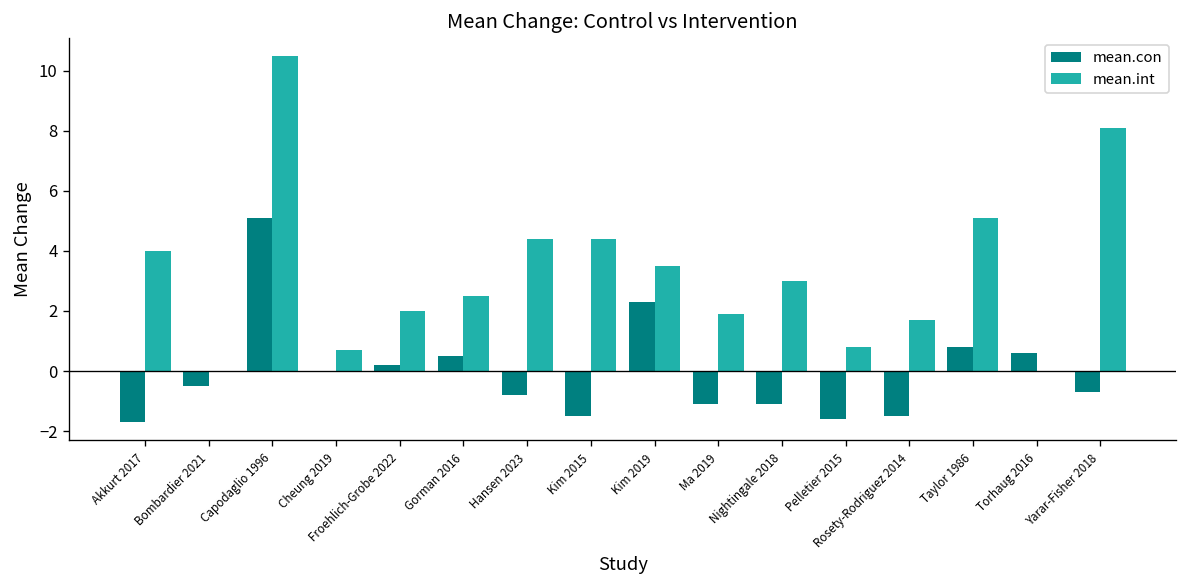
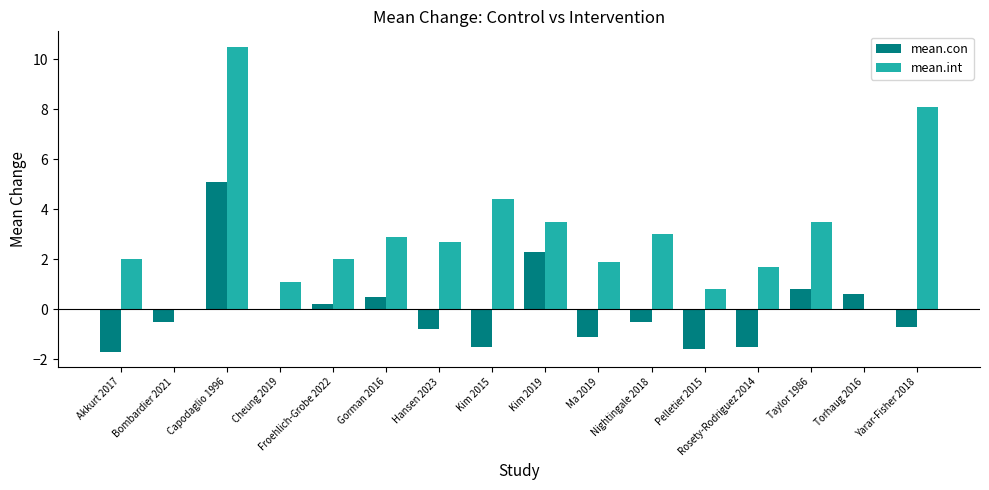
mean.int, Akkurt 2017: 4 -> 2
mean.int, Cheung 2019: 0.7 -> 1.1
mean.int, Gorman 2016: 2.5 -> 2.9
mean.int, Hansen 2023: 4.4 -> 2.7
mean.con, Nightingale 2018: -1.1 -> -0.5
mean.int, Taylor 1986: 5.1 -> 3.5
